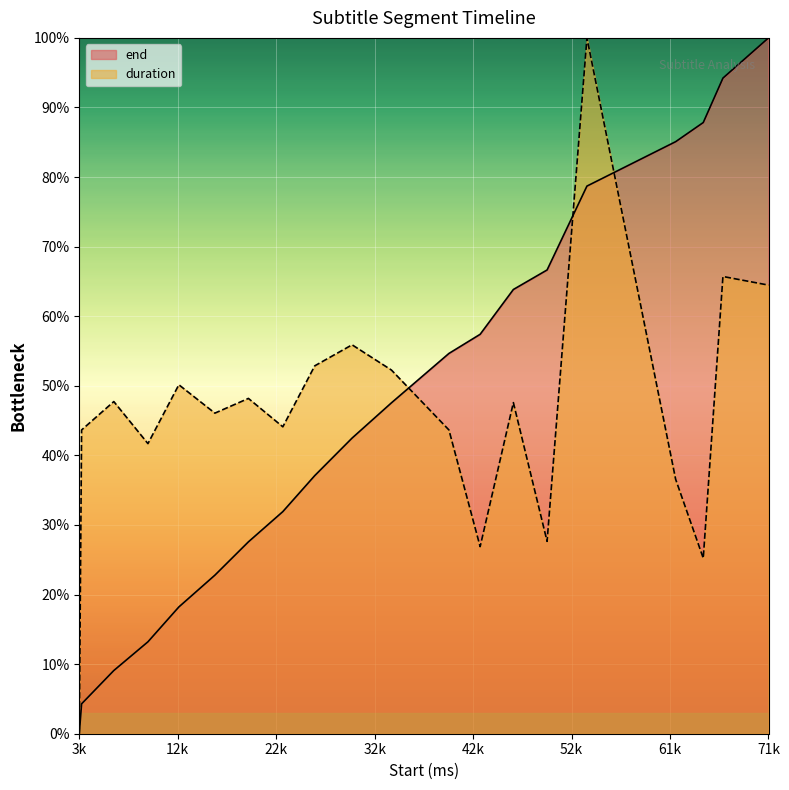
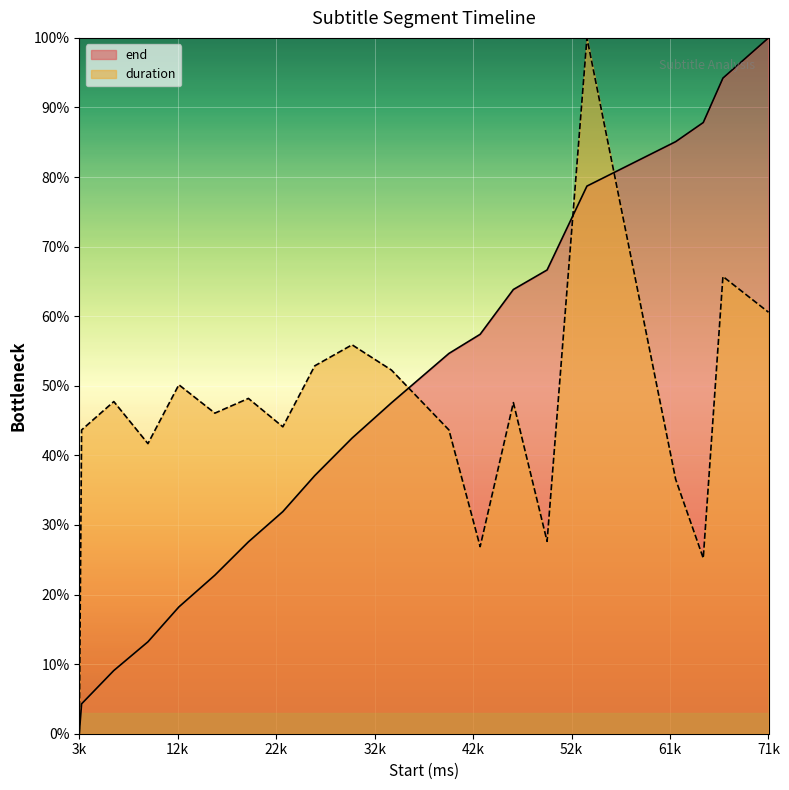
duration, 71k: 64% -> 61%
